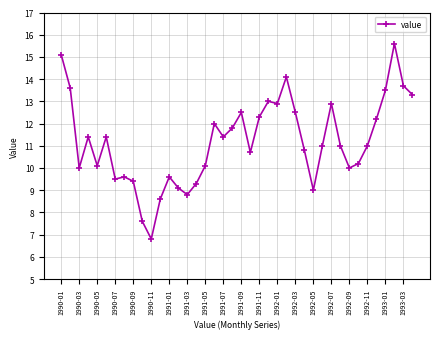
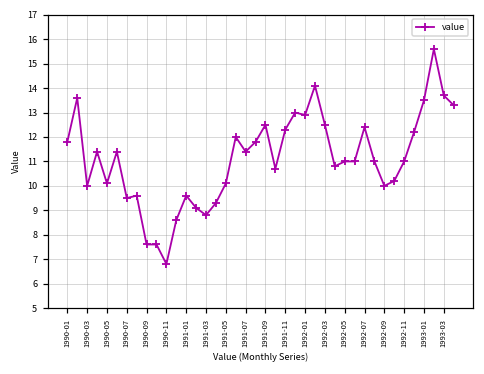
1990-01: 15.1 -> 11.8
1990-09: 9.4 -> 7.6
1992-05: 9 -> 11
1992-07: 12.9 -> 12.4
